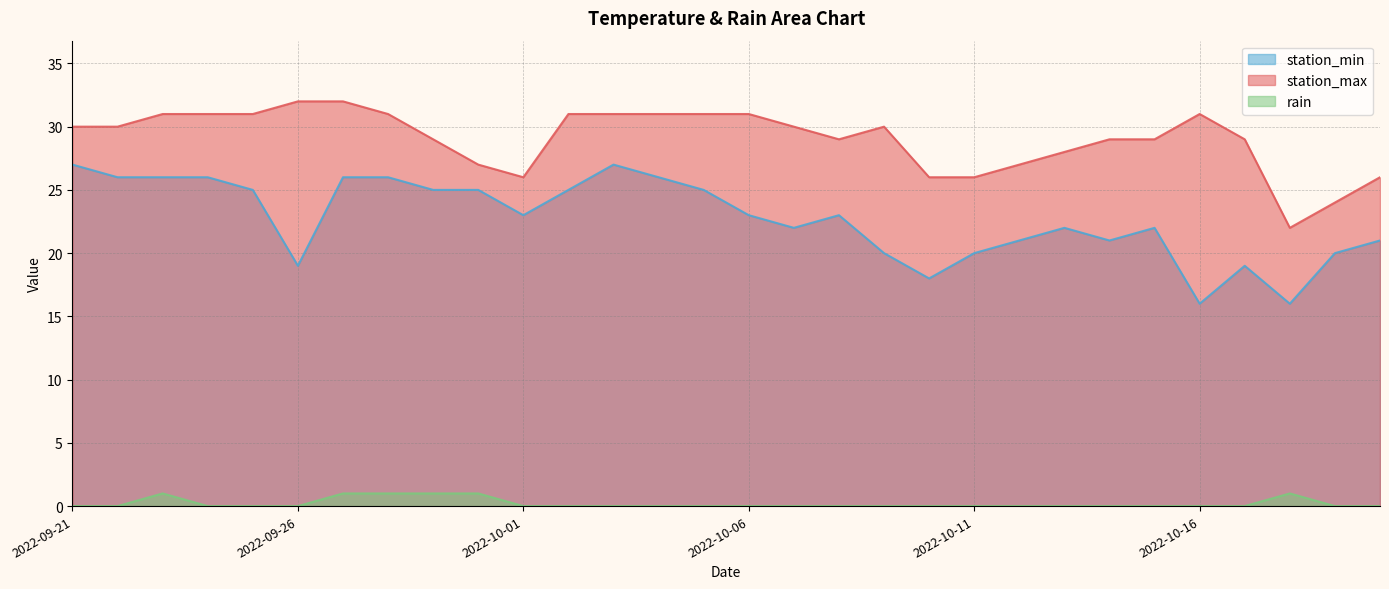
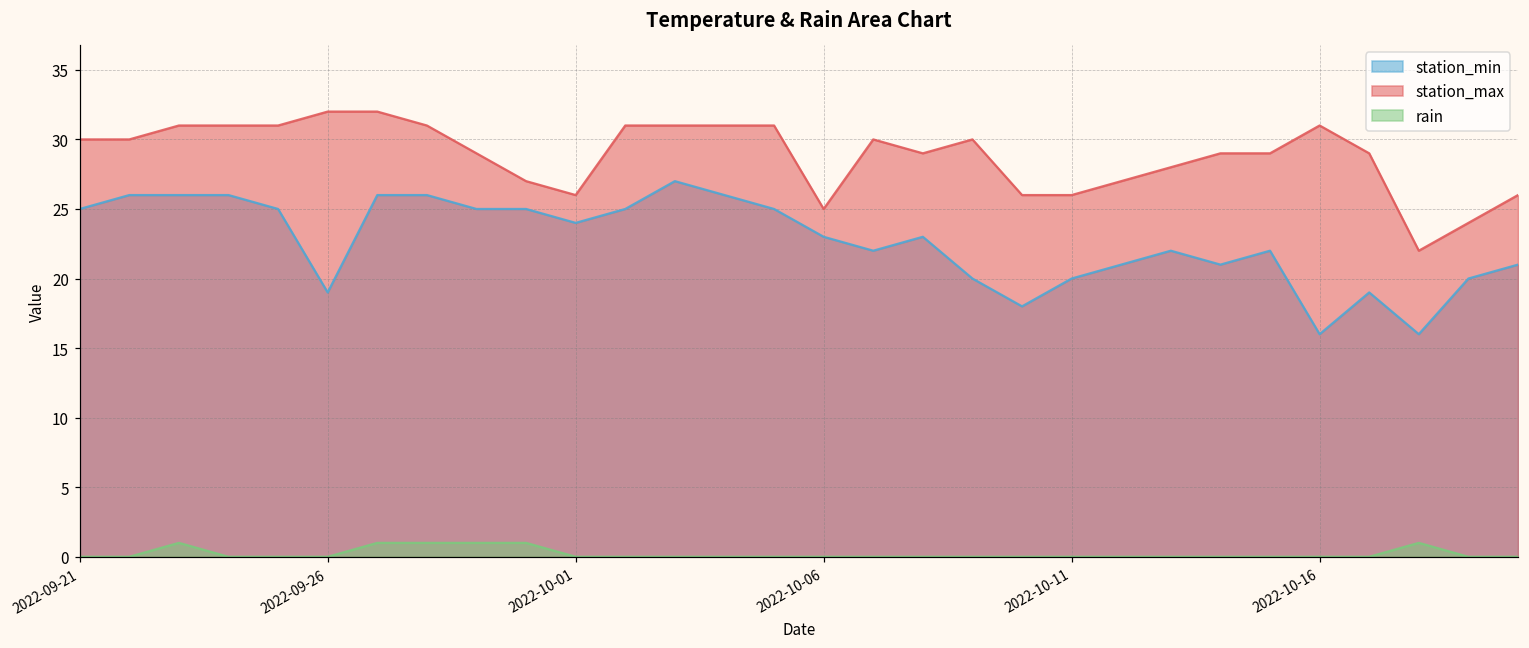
station_min, 2022-09-21: 27 -> 25
station_min, 2022-10-01: 23 -> 24
station_max, 2022-10-06: 31 -> 25
